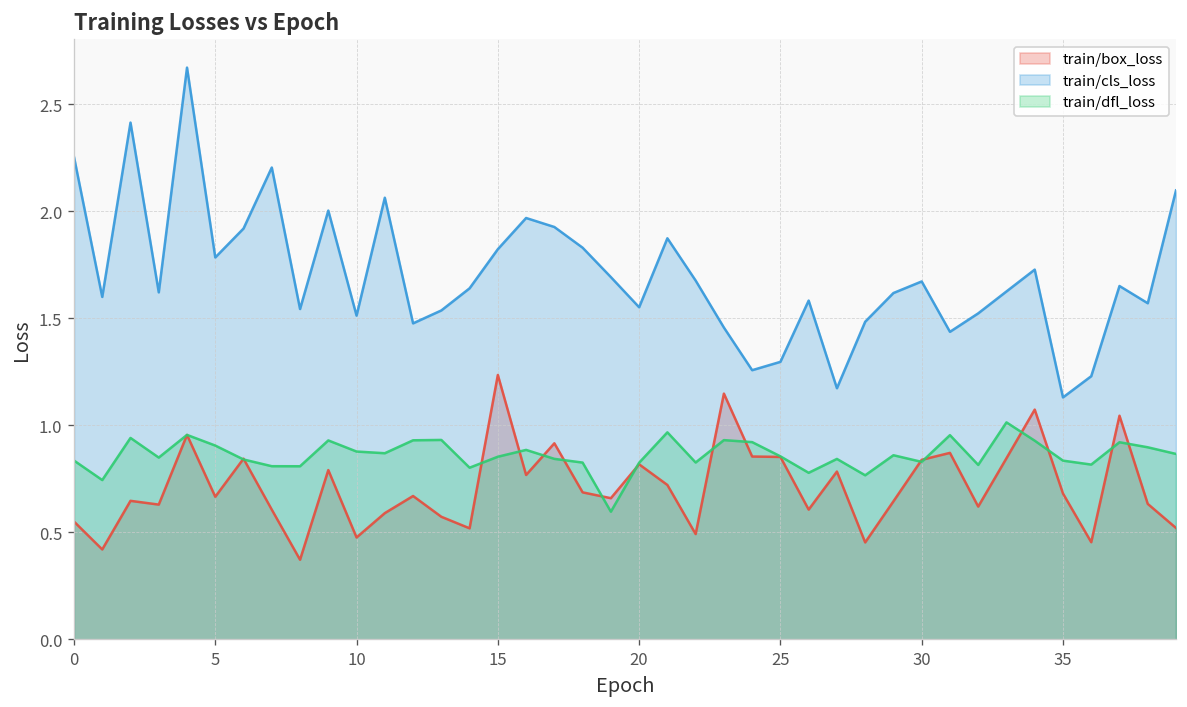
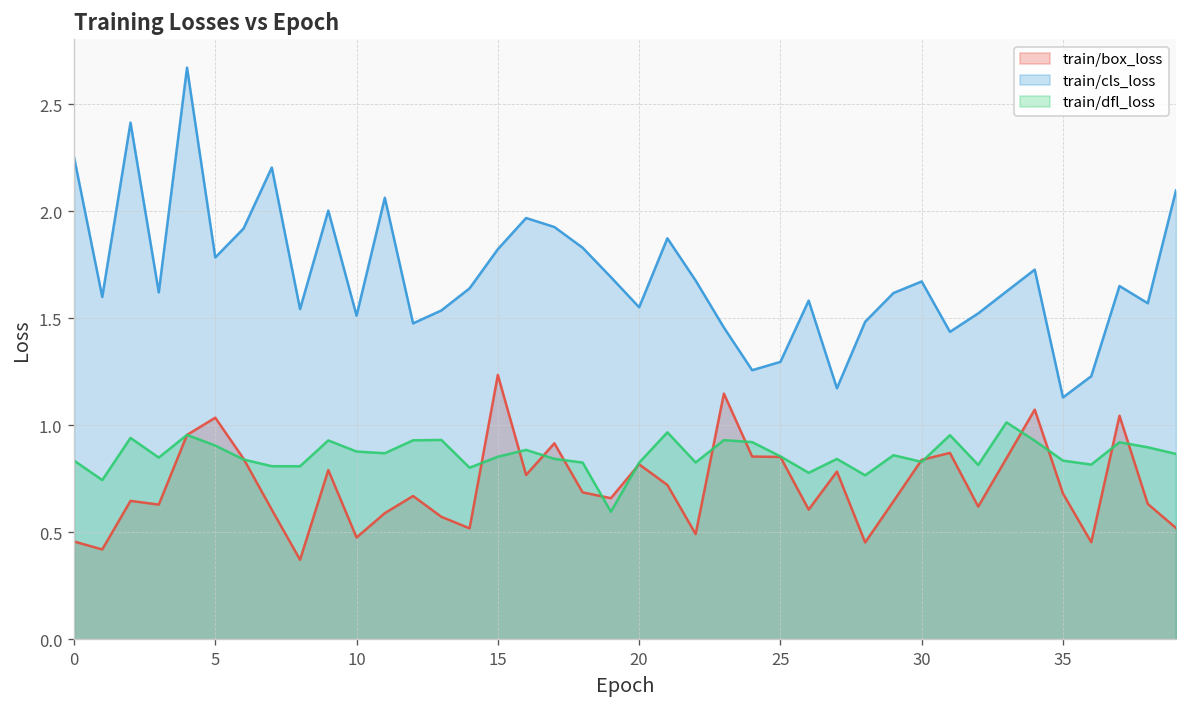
train/box_loss, 0: 0.55 -> 0.46
train/box_loss, 5: 0.67 -> 1.04
